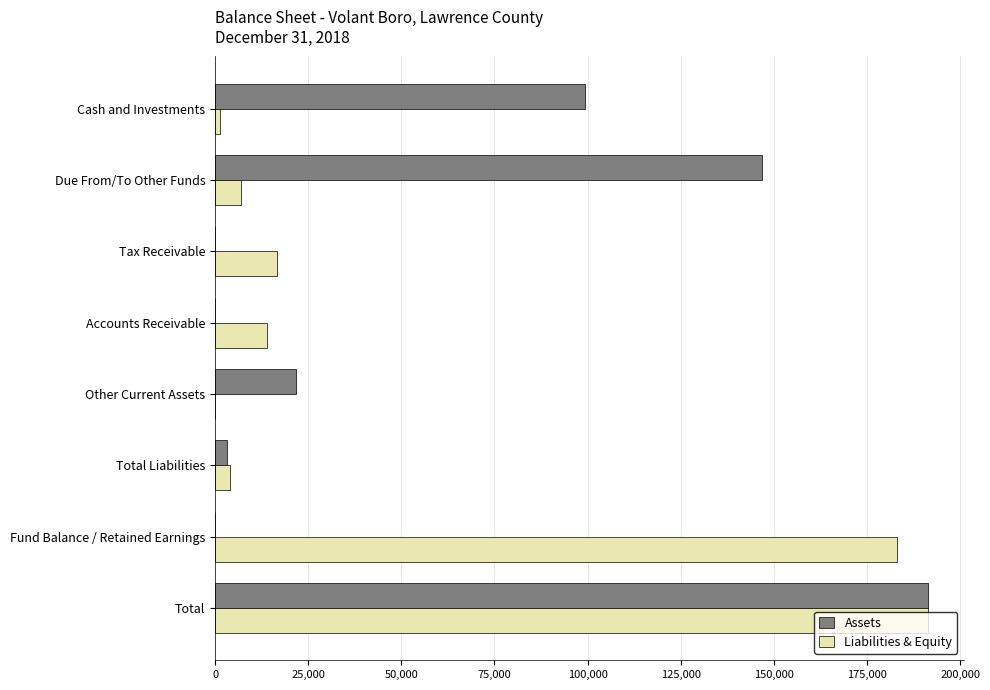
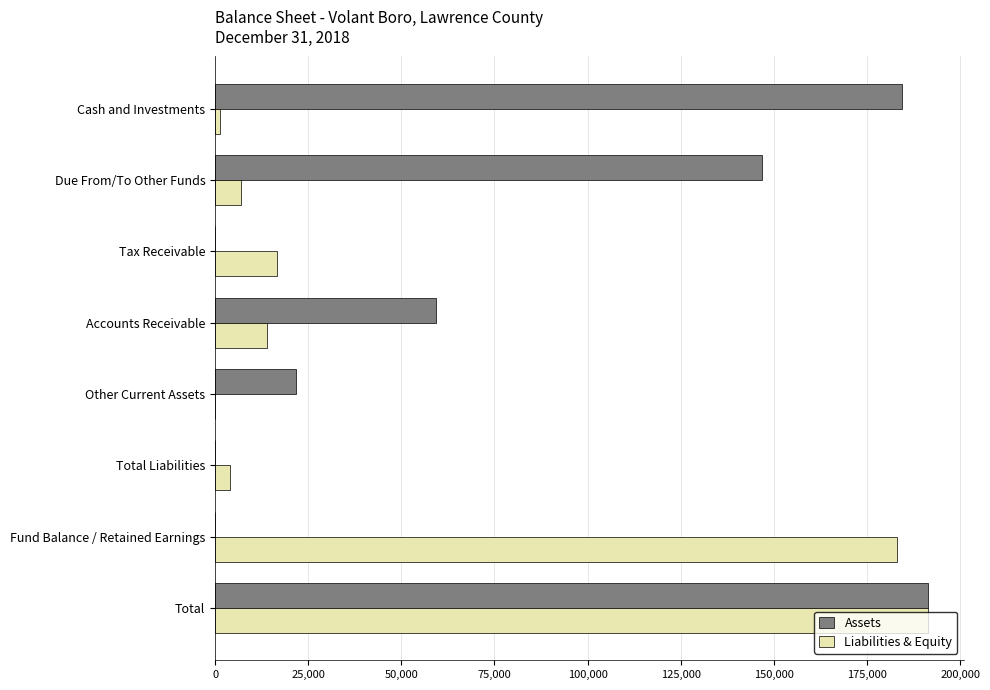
Assets, Cash and Investments: 99,000 -> 184,000
Assets, Accounts Receivable: 0 -> 59,000
Assets, Total Liabilities: 3,000 -> 0
